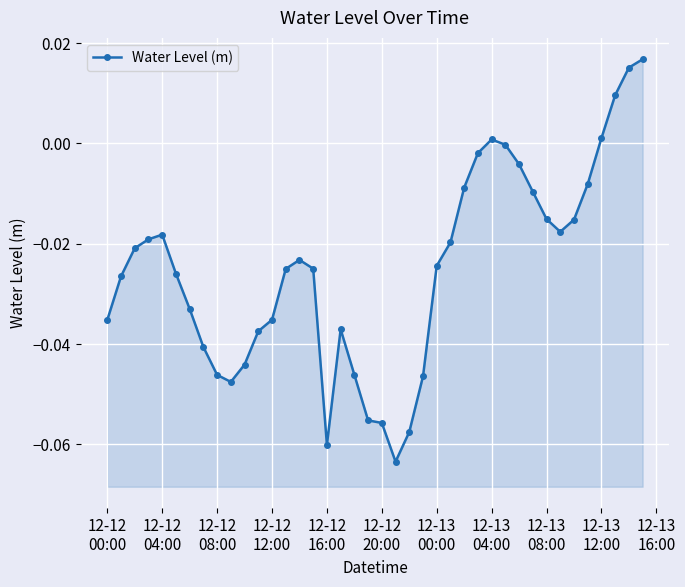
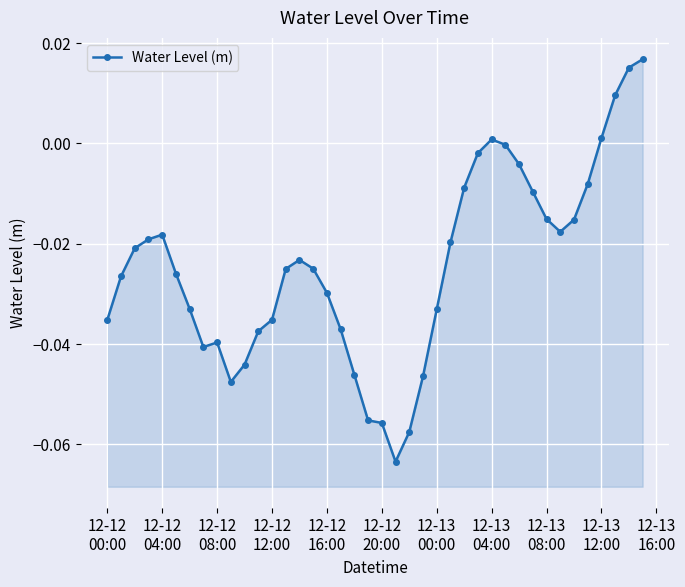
12-12 08:00: -0.046 -> -0.040
12-12 16:00: -0.060 -> -0.030
12-13 00:00: -0.024 -> -0.033
